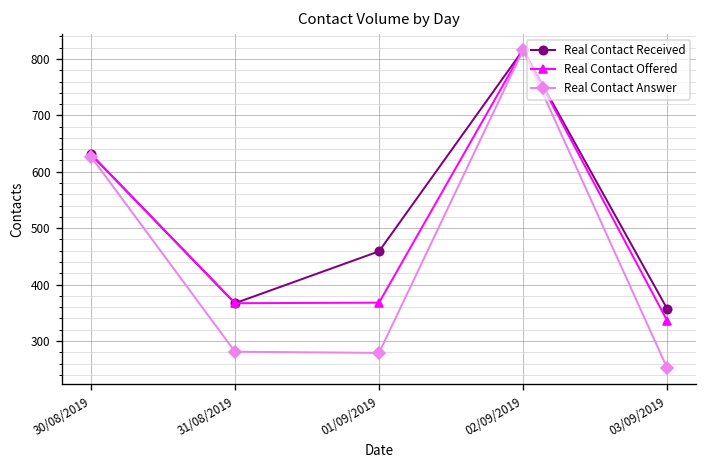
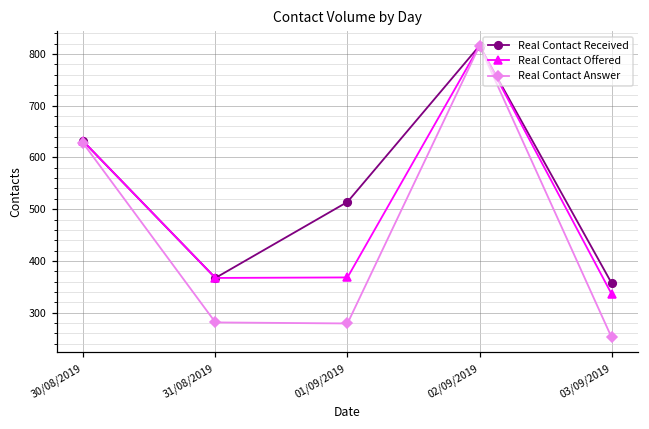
Real Contact Received, 01/09/2019: 460 -> 510
